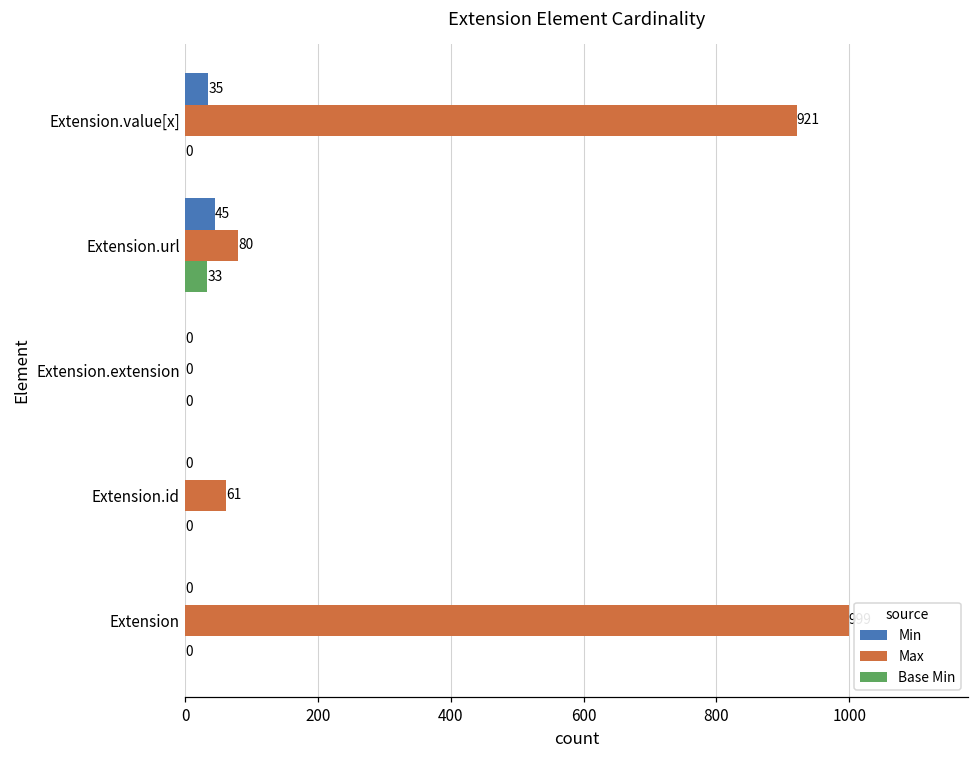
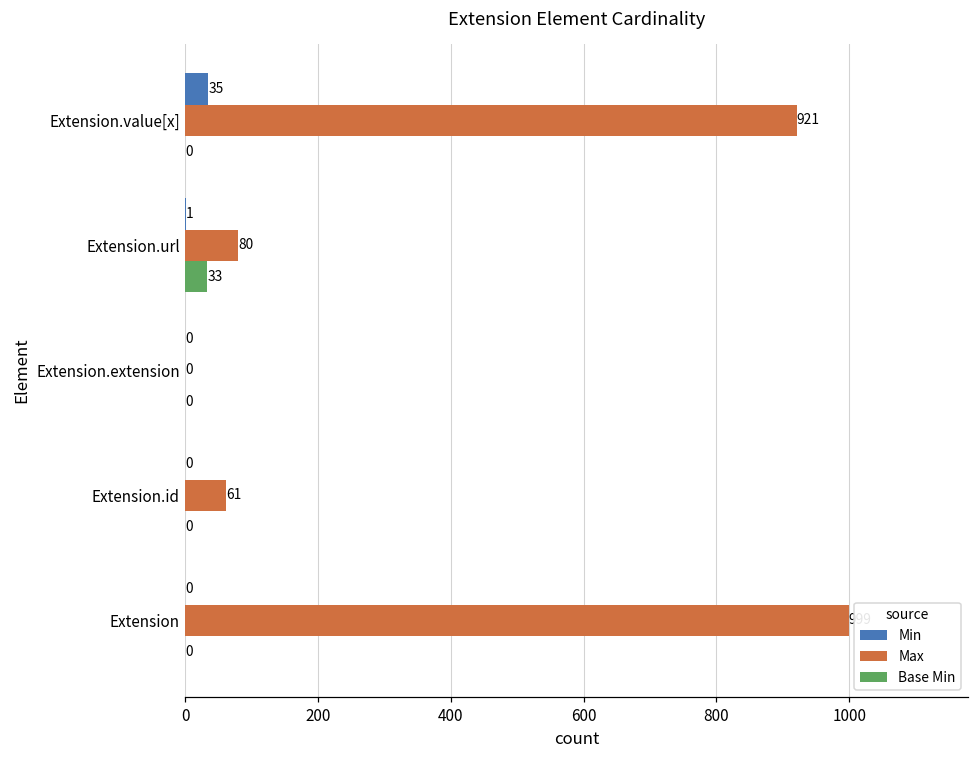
Min, Extension.url: 45 -> 1
